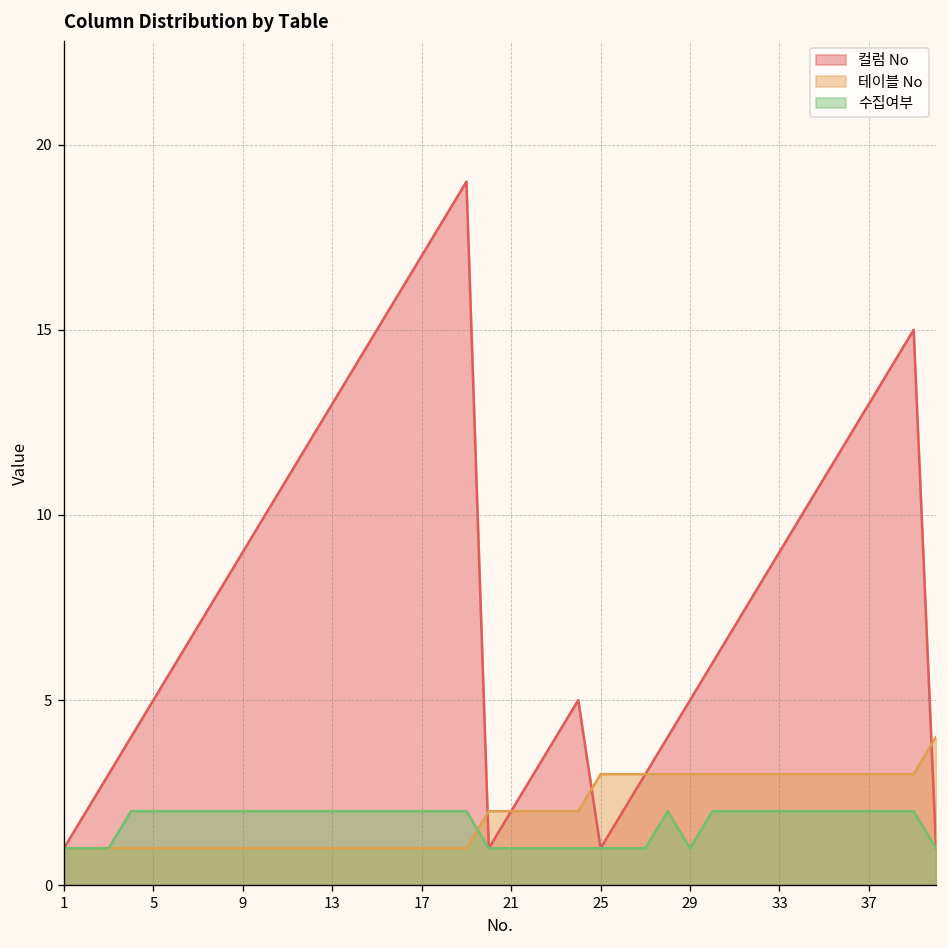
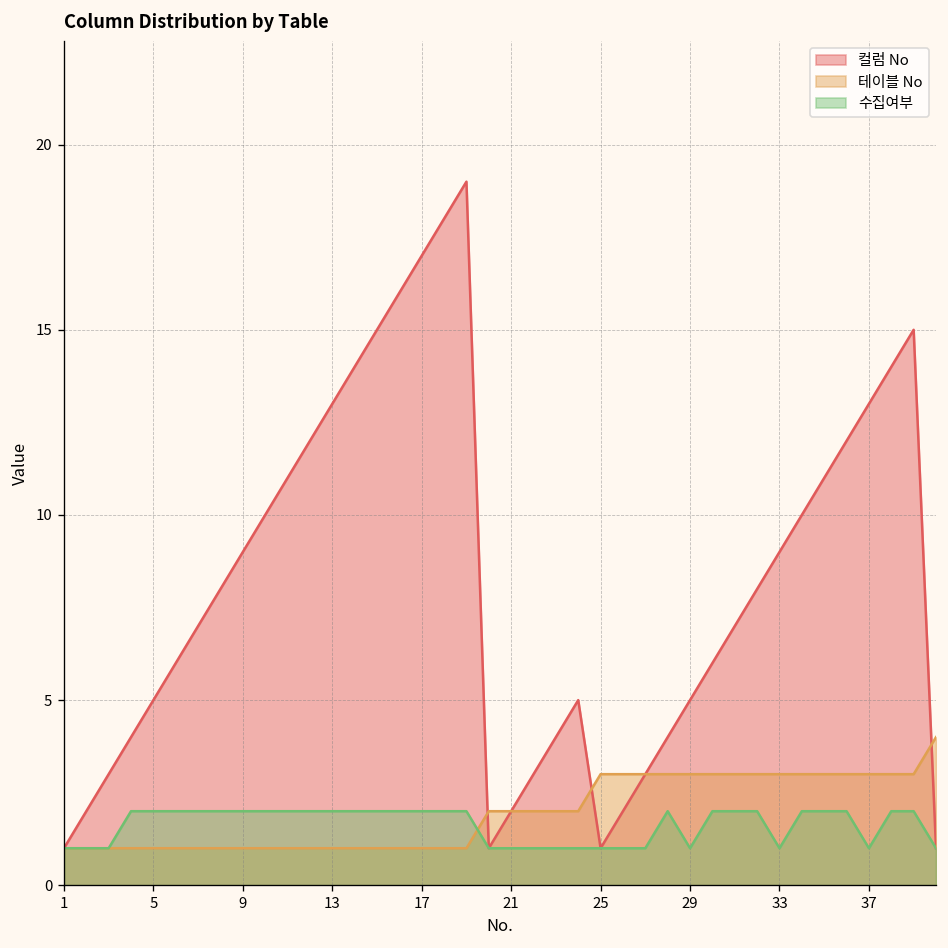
수집여부, 33: 2 -> 1
수집여부, 37: 2 -> 1
